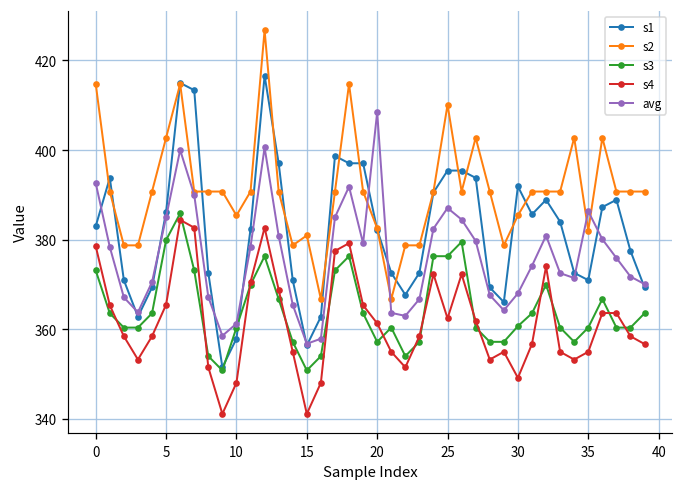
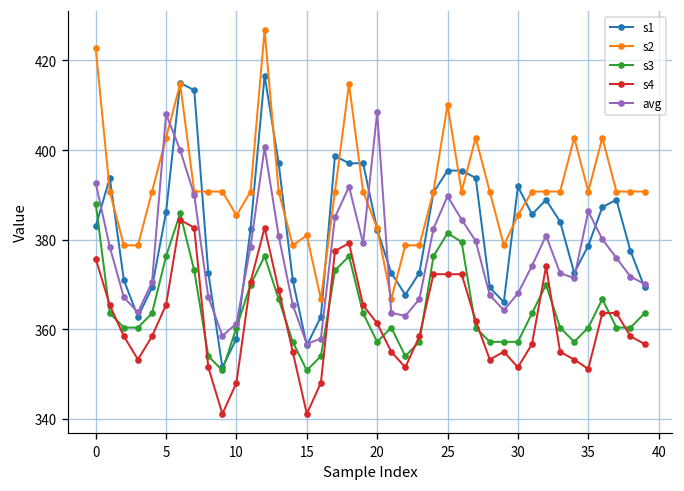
s2, 0: 415 -> 423
s3, 0: 373 -> 388
s4, 0: 379 -> 376
s3, 5: 380 -> 376
avg, 5: 385 -> 408
s3, 25: 376 -> 381
s4, 25: 362 -> 372
avg, 25: 387 -> 390
s3, 30: 361 -> 357
s4, 30: 349 -> 352
s1, 35: 371 -> 379
s2, 35: 382 -> 391
s4, 35: 355 -> 351
